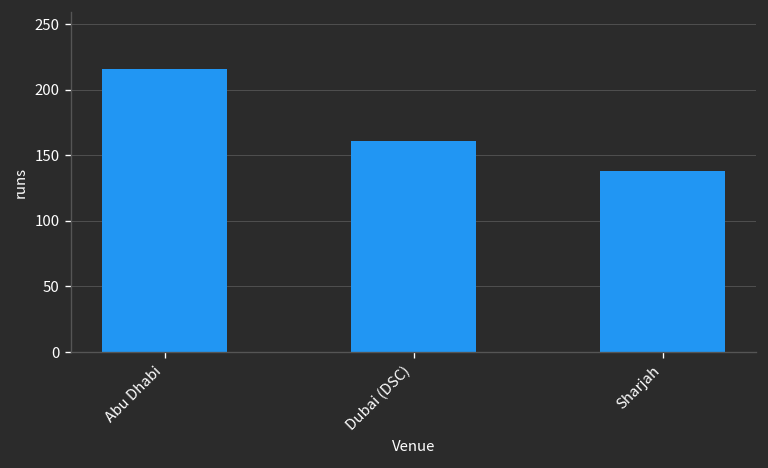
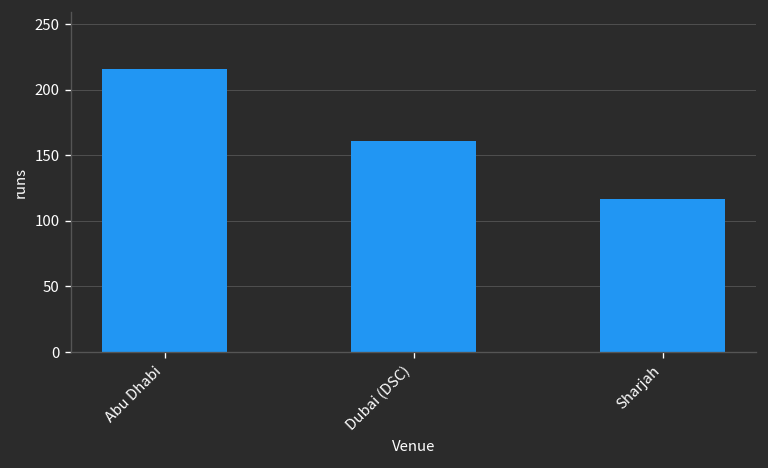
Sharjah: 138 -> 117
